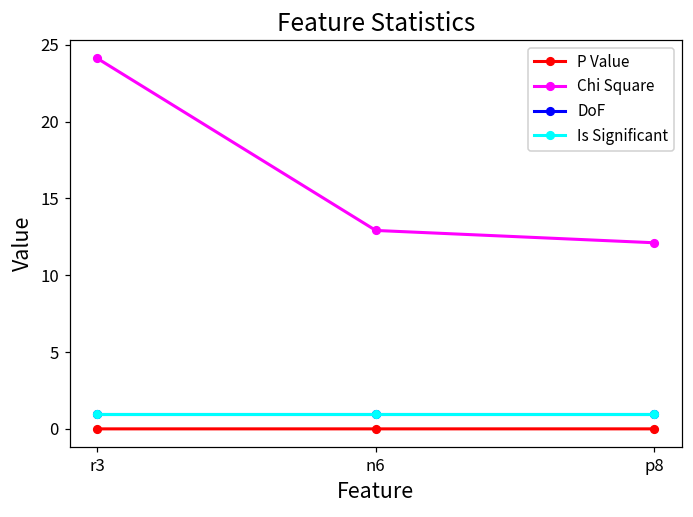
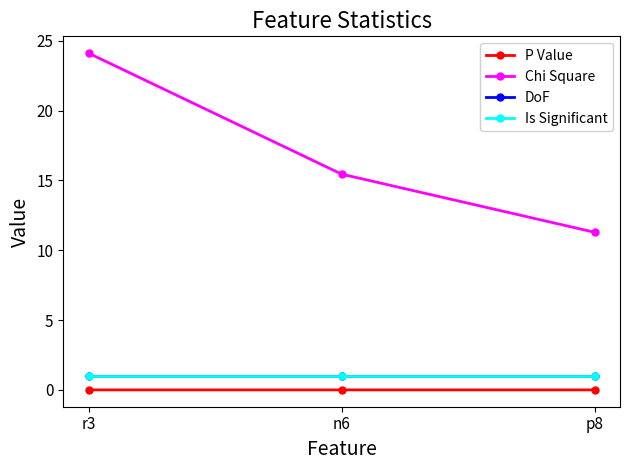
Chi Square, n6: 12.9 -> 15.4
Chi Square, p8: 12.1 -> 11.3
